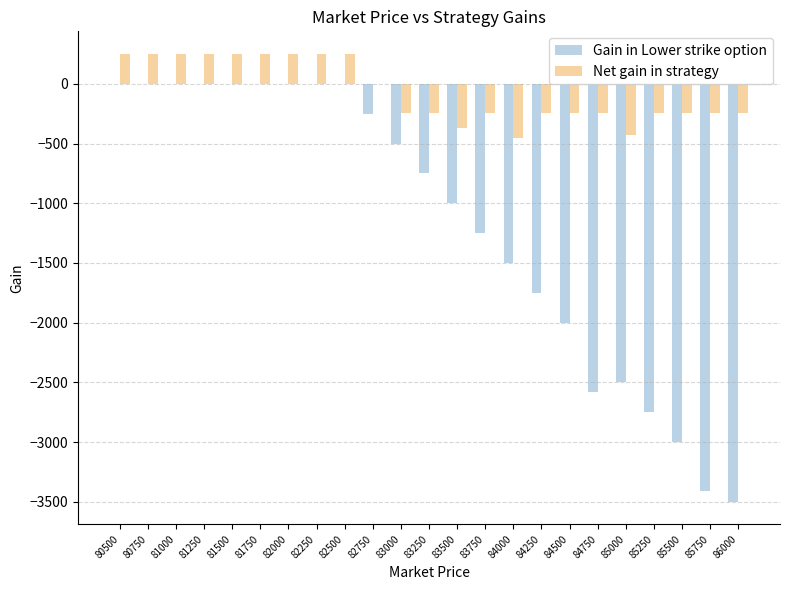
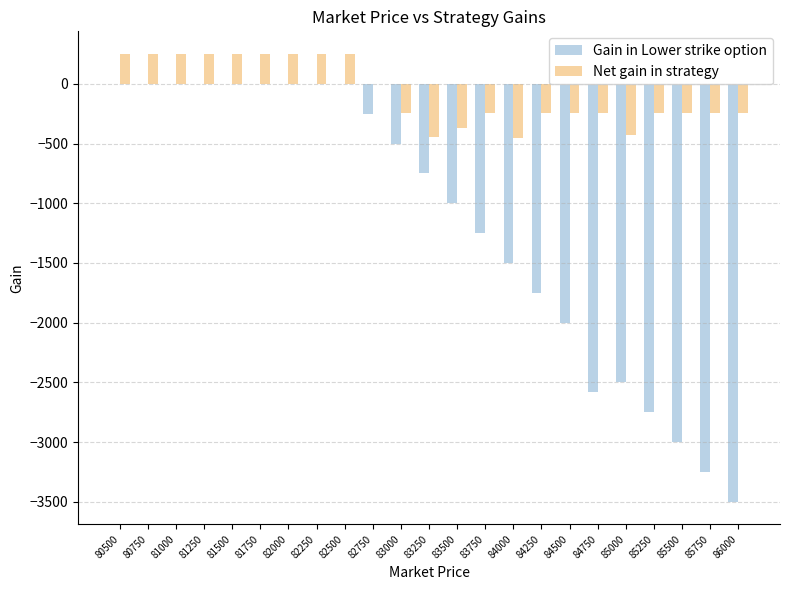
Net gain in strategy, 83250: -250 -> -450
Gain in Lower strike option, 85750: -3410 -> -3250
